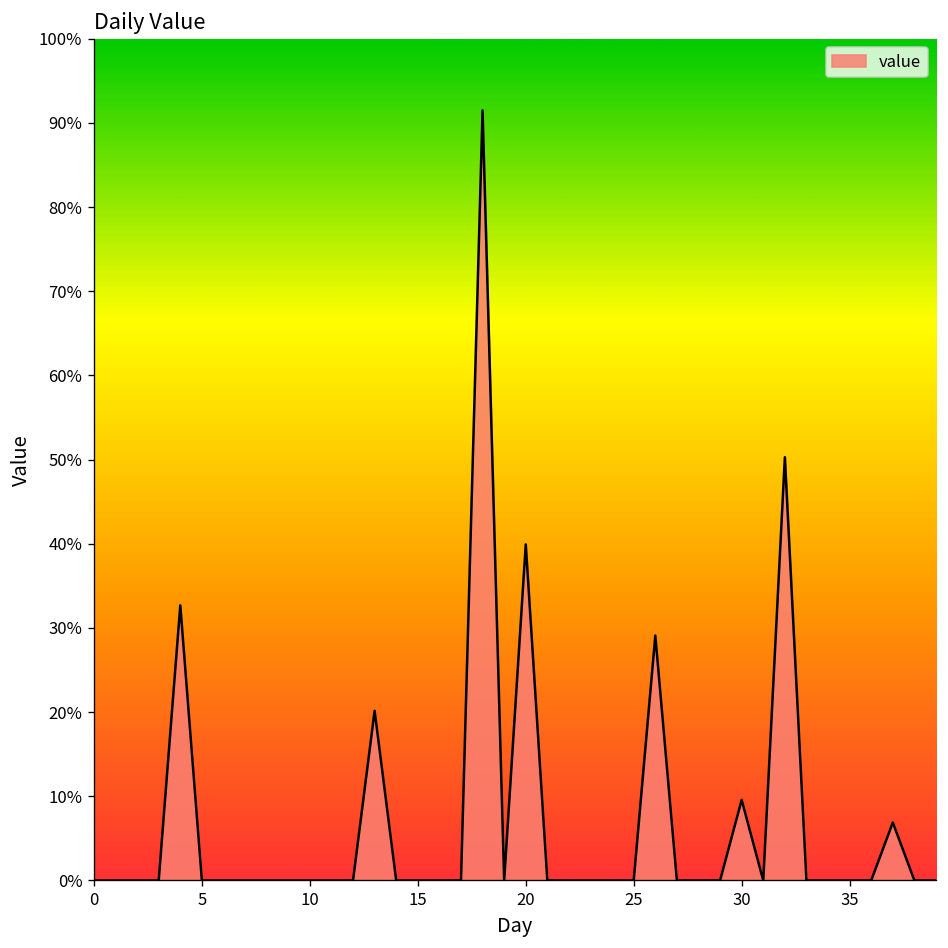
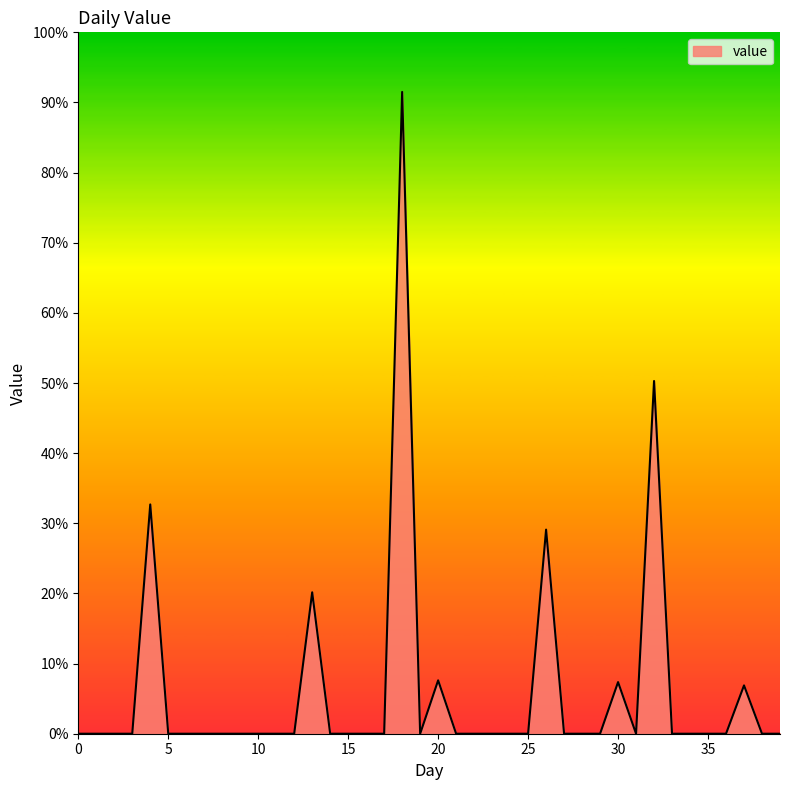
20: 40% -> 8%
30: 10% -> 7%
